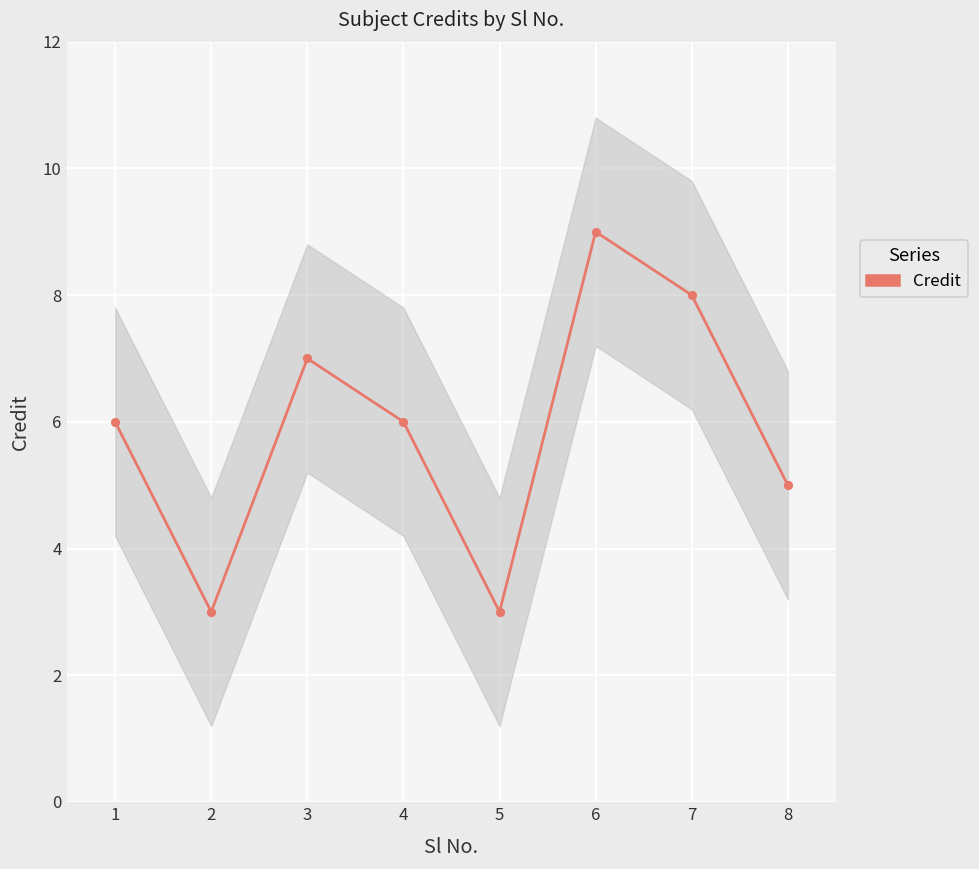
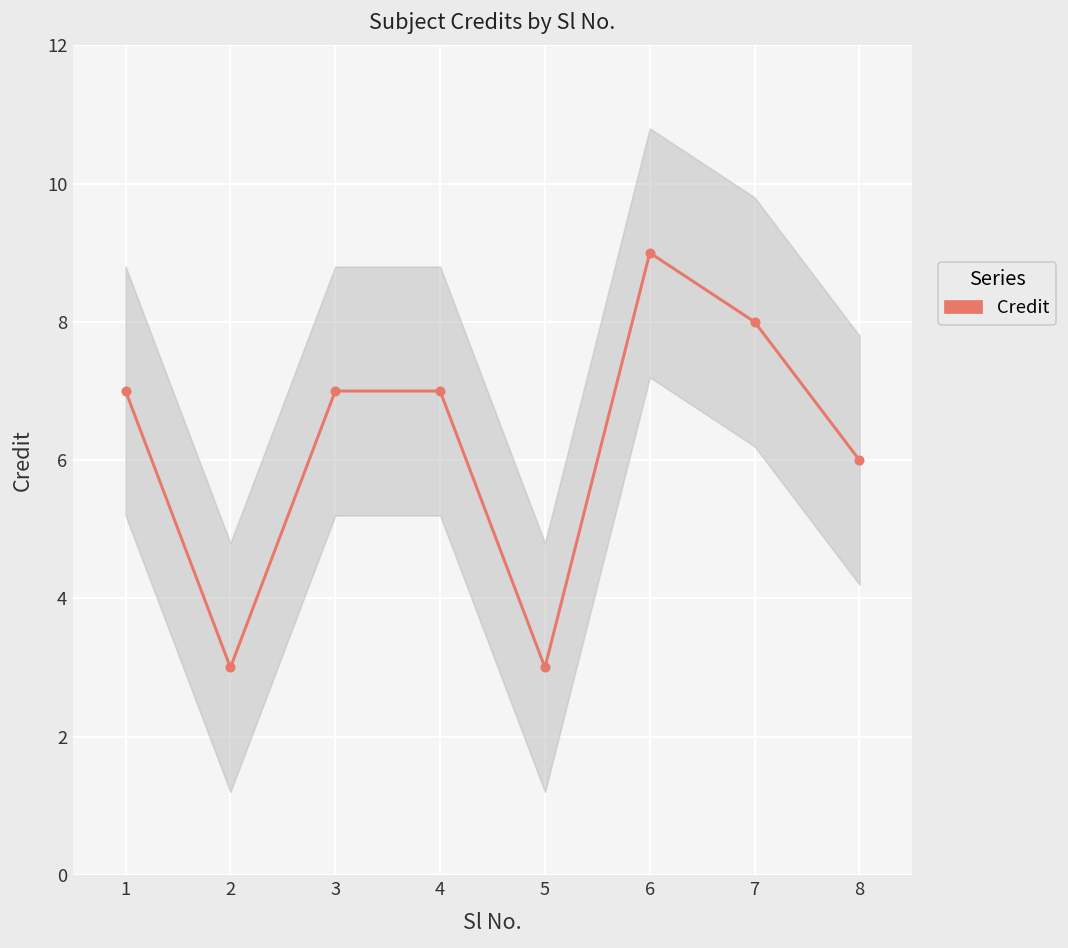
Credit, 1: 6 -> 7
Credit, 4: 6 -> 7
Credit, 8: 5 -> 6
